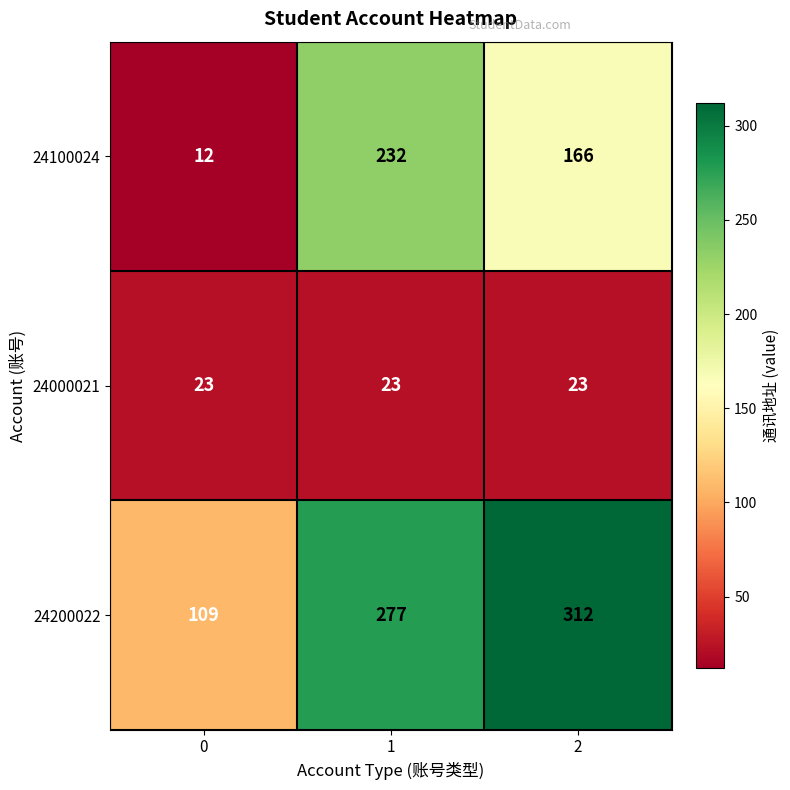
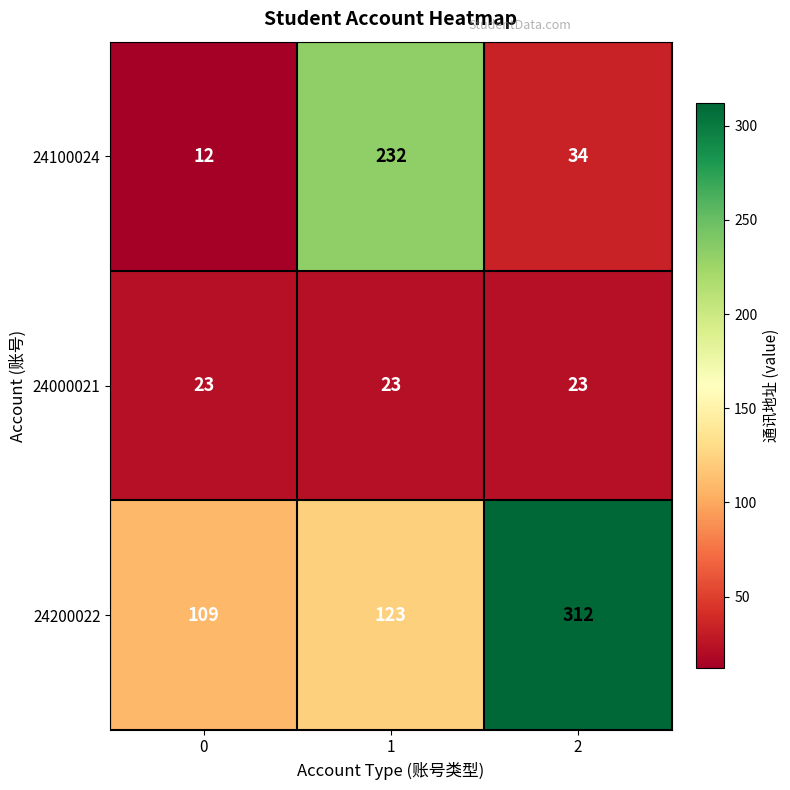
24100024, 2: 166 -> 34
24200022, 1: 277 -> 123
